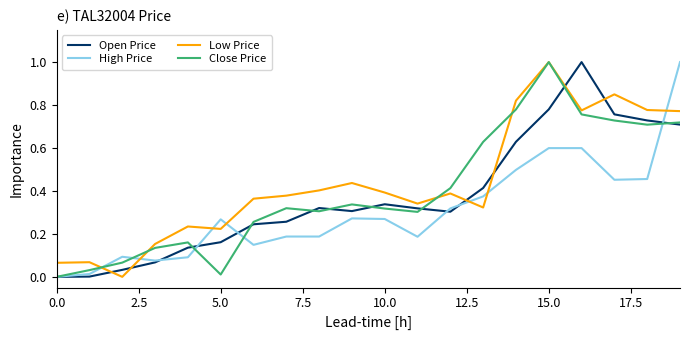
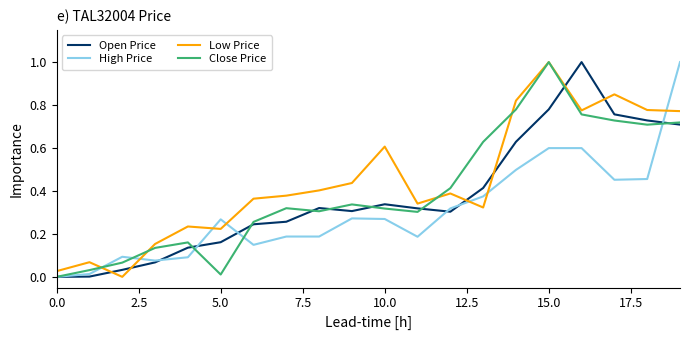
Low Price, 0.0: 0.07 -> 0.03
Low Price, 10.0: 0.39 -> 0.61
